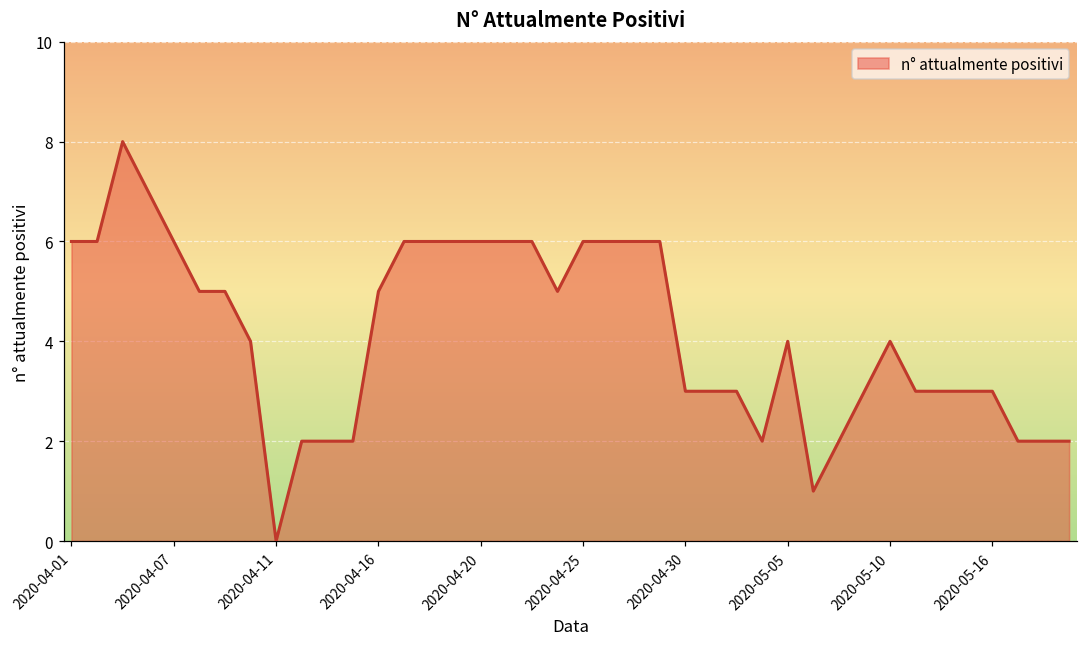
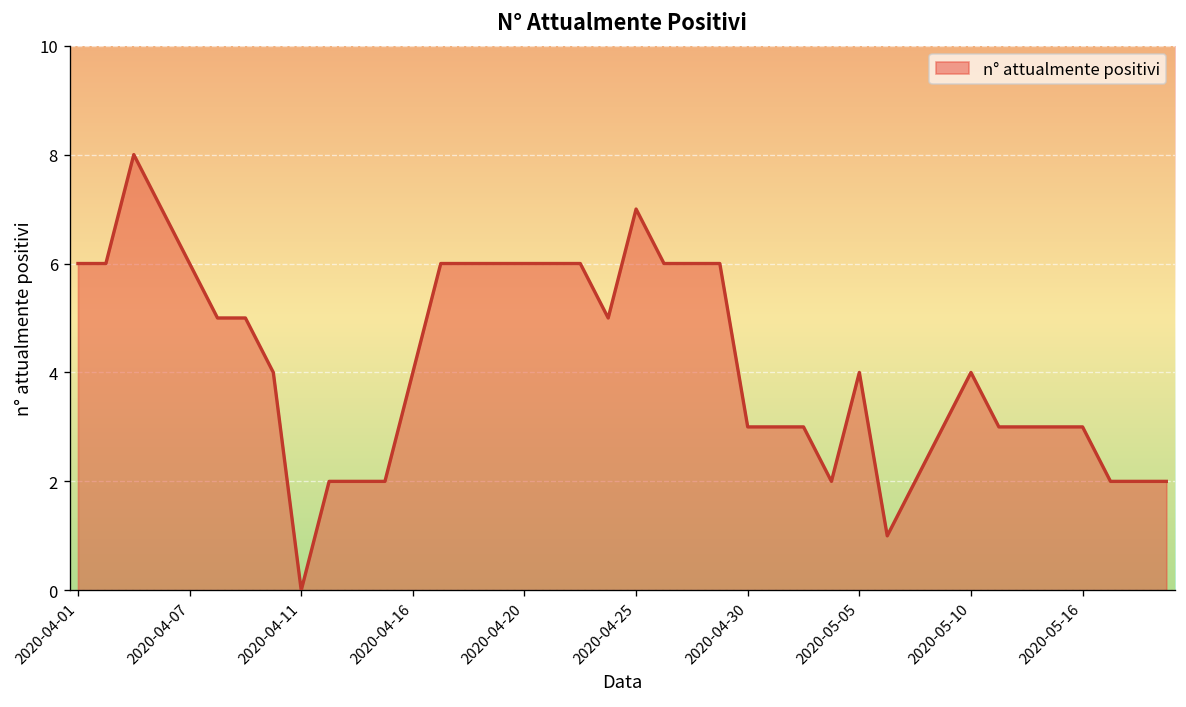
2020-04-16: 5 -> 4
2020-04-25: 6 -> 7
